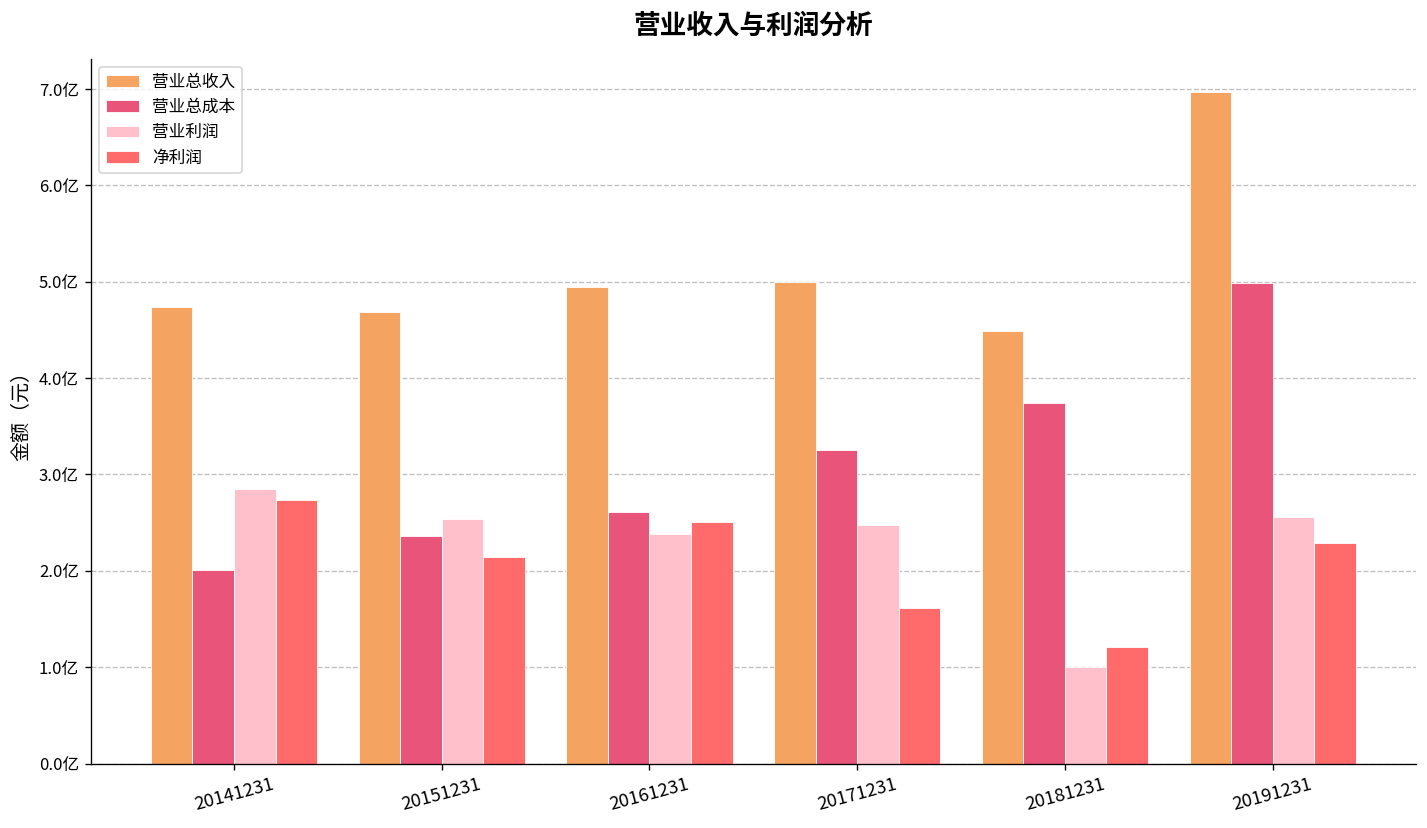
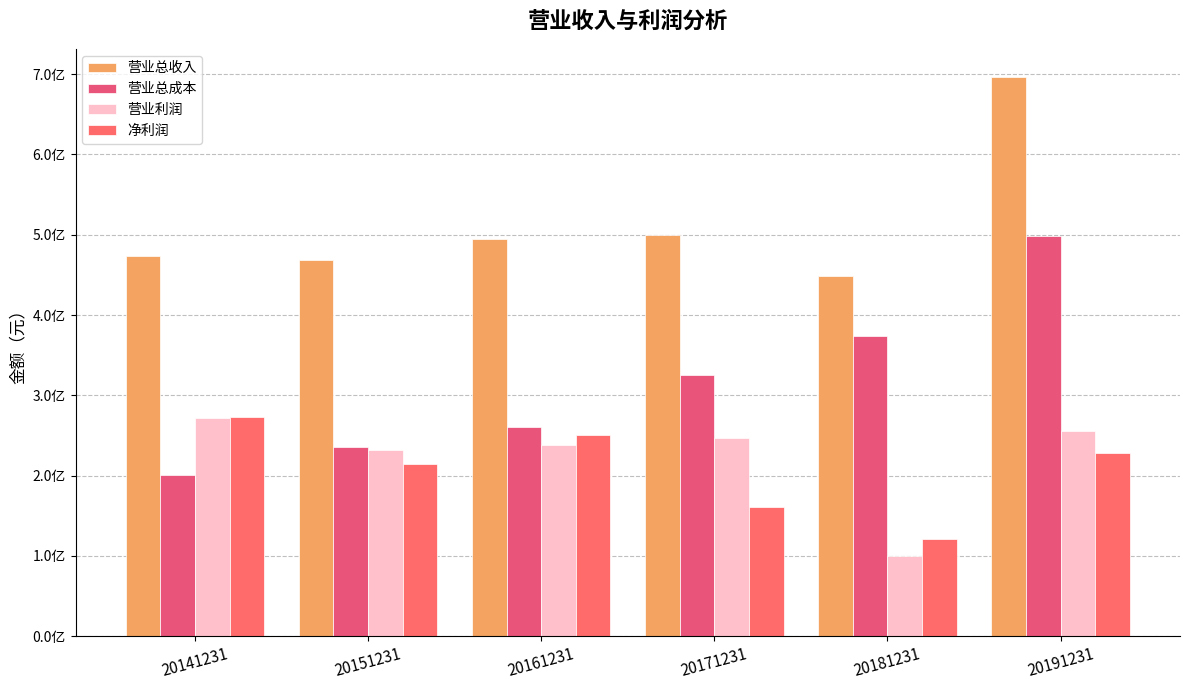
营业利润, 20141231: 2.9亿 -> 2.7亿
营业利润, 20151231: 2.5亿 -> 2.3亿
